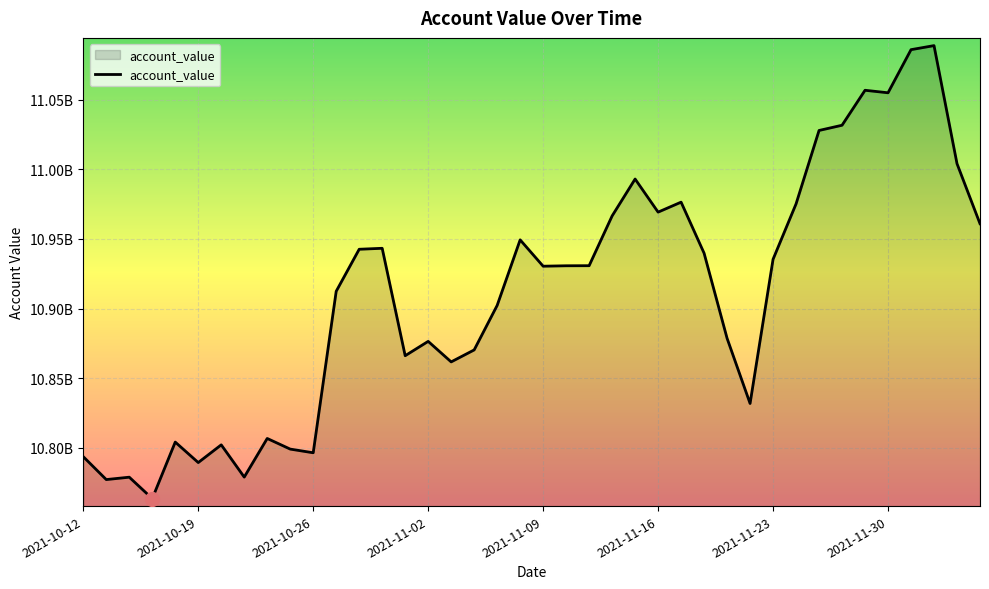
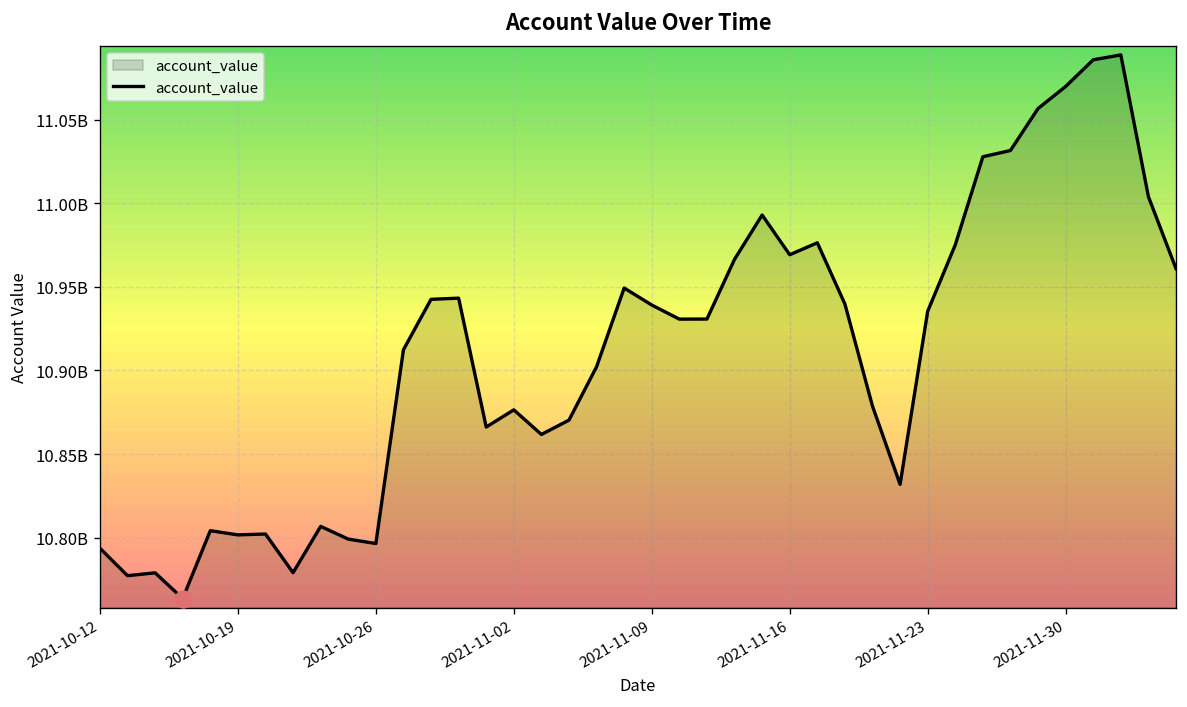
account_value, 2021-10-19: 10789000000 -> 10802000000
account_value, 2021-11-09: 10930000000 -> 10939000000
account_value, 2021-11-30: 11055000000 -> 11070000000
